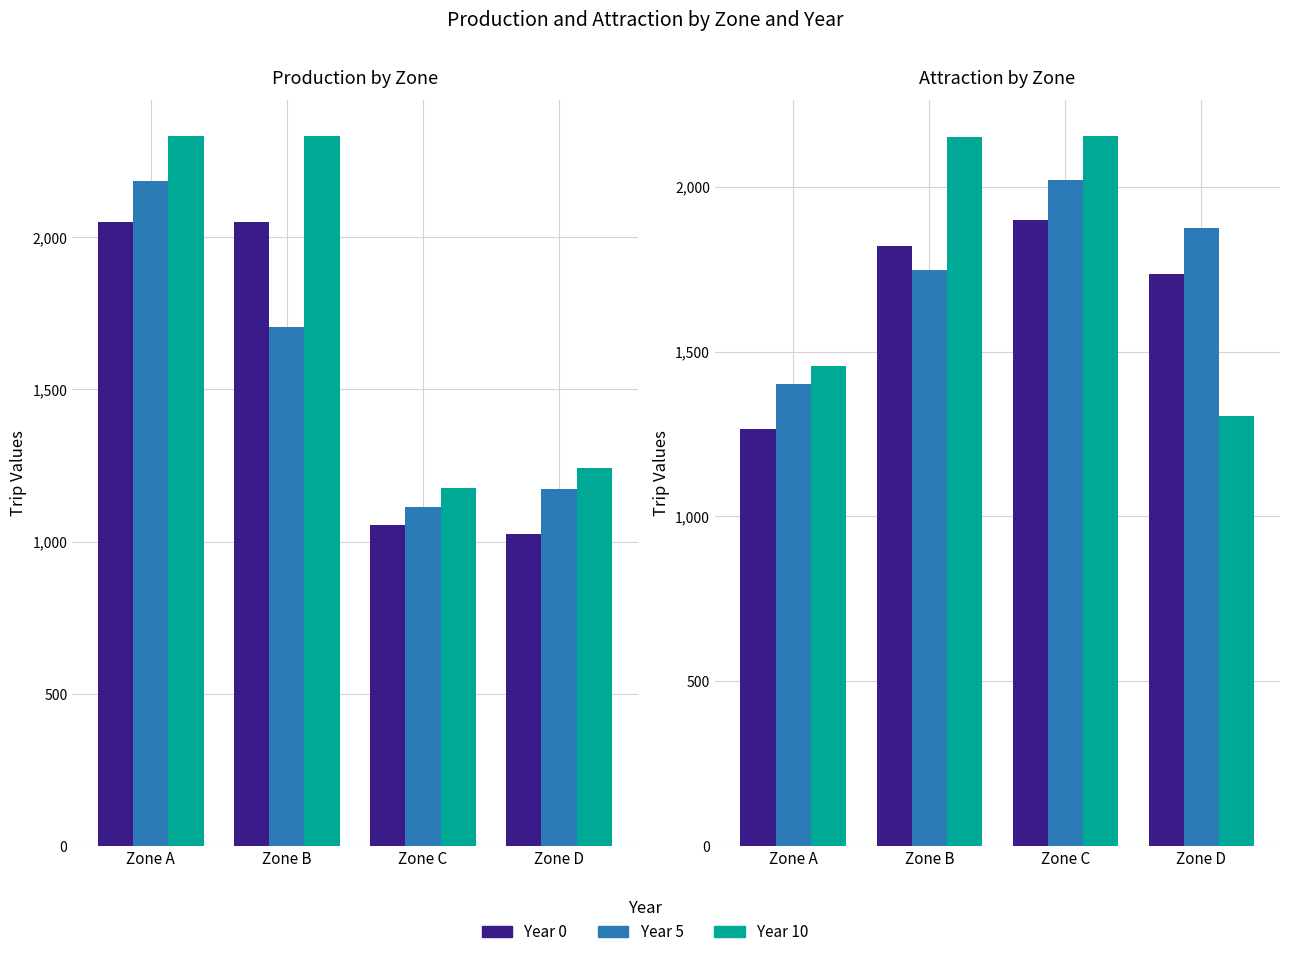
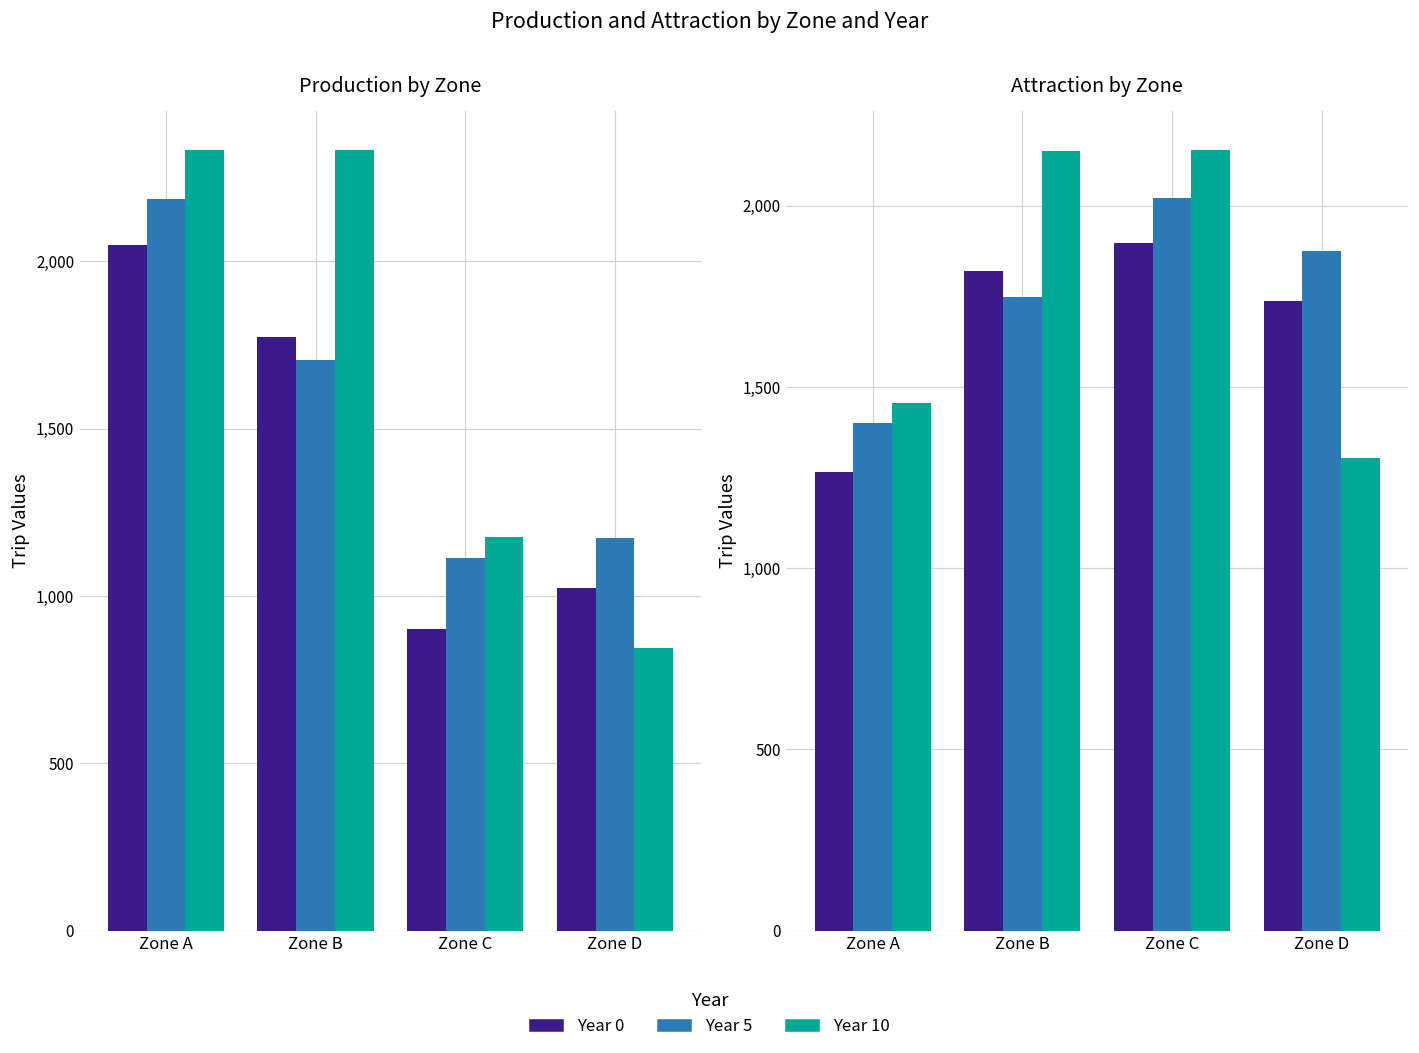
Production by Zone, Year 0, Zone B: 2,050 -> 1,770
Production by Zone, Year 0, Zone C: 1,050 -> 900
Production by Zone, Year 10, Zone D: 1,240 -> 850
